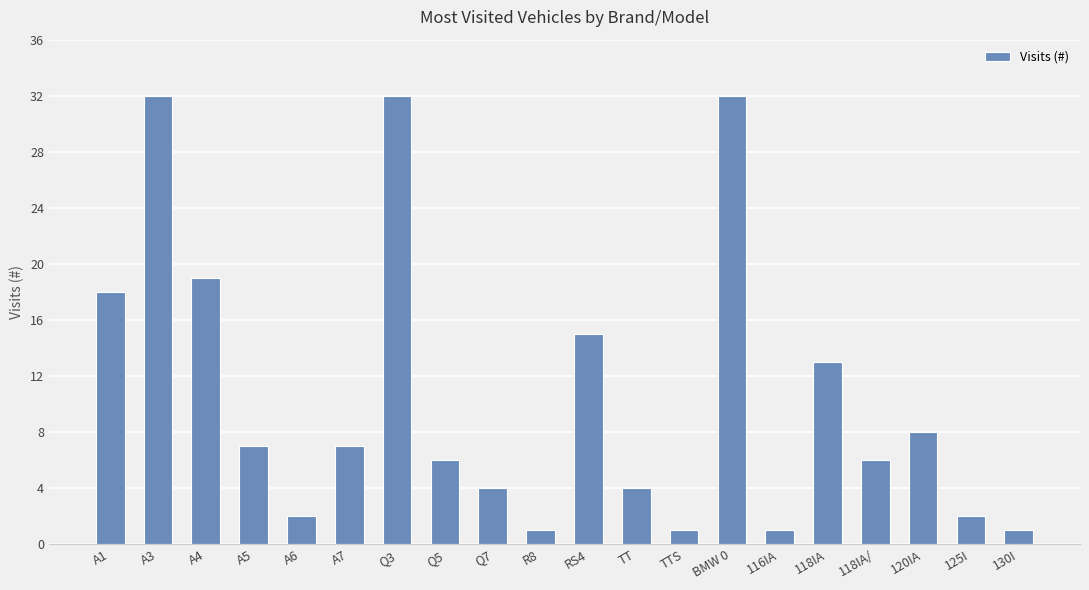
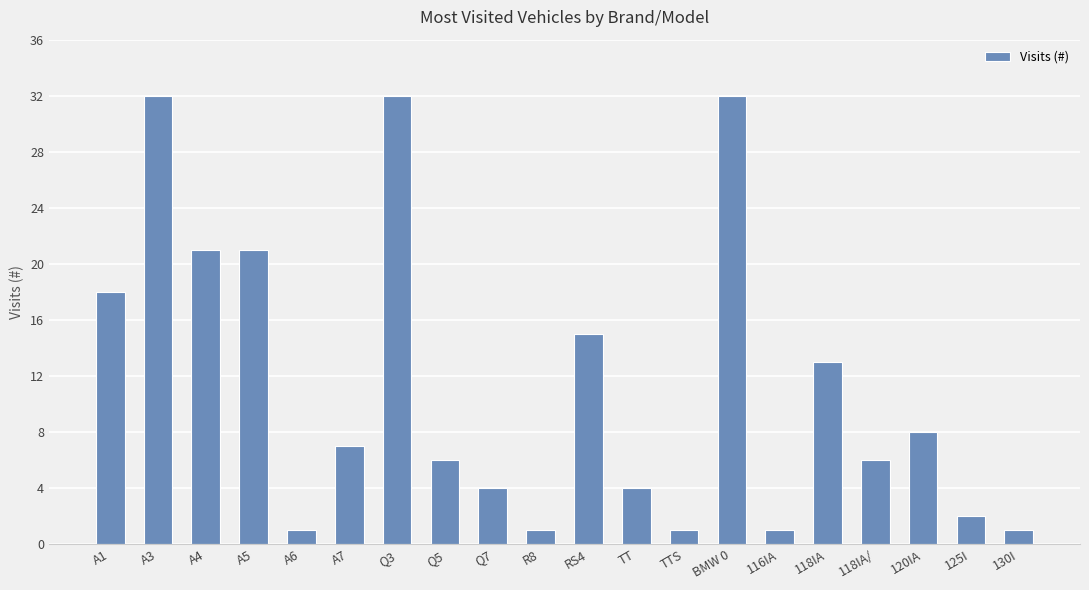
A4: 19 -> 21
A5: 7 -> 21
A6: 2 -> 1
